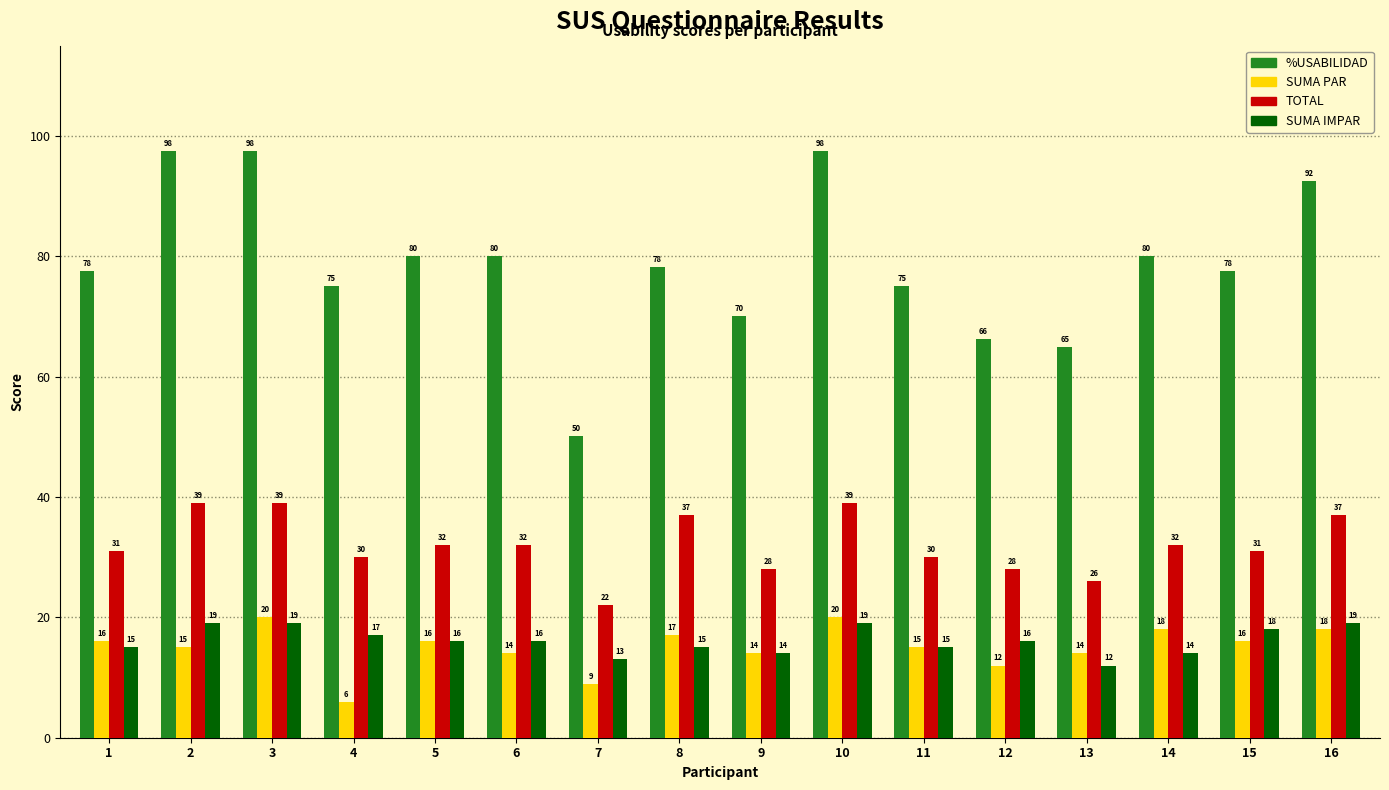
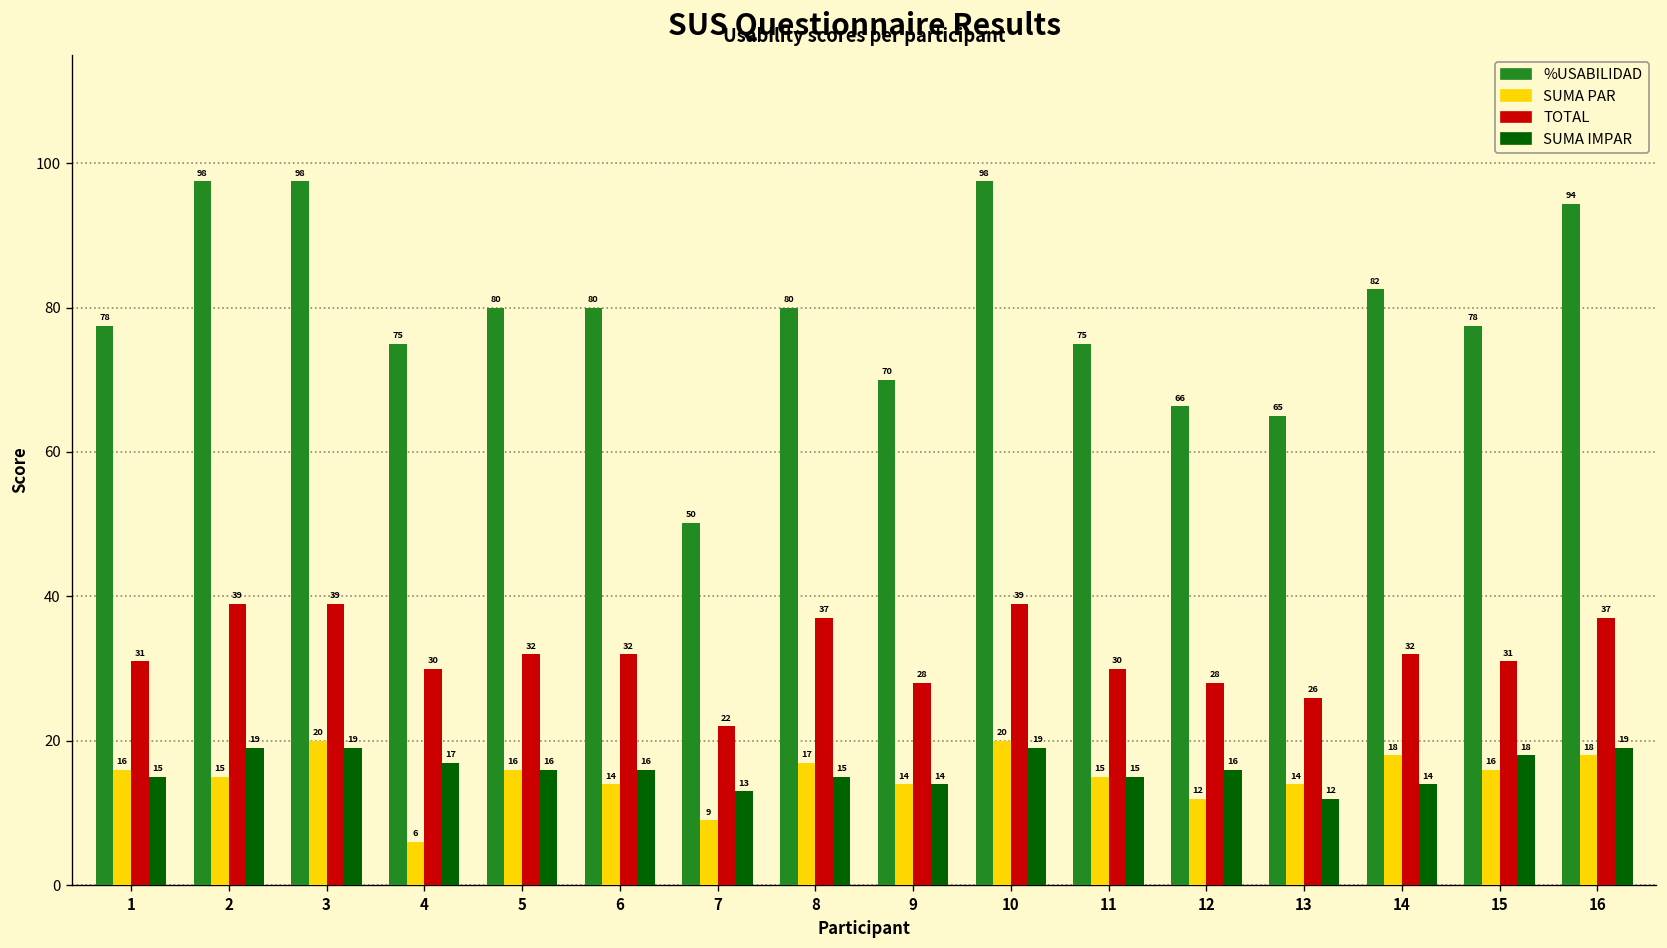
%USABILIDAD, 8: 78 -> 80
%USABILIDAD, 14: 80 -> 82
%USABILIDAD, 16: 92 -> 94
